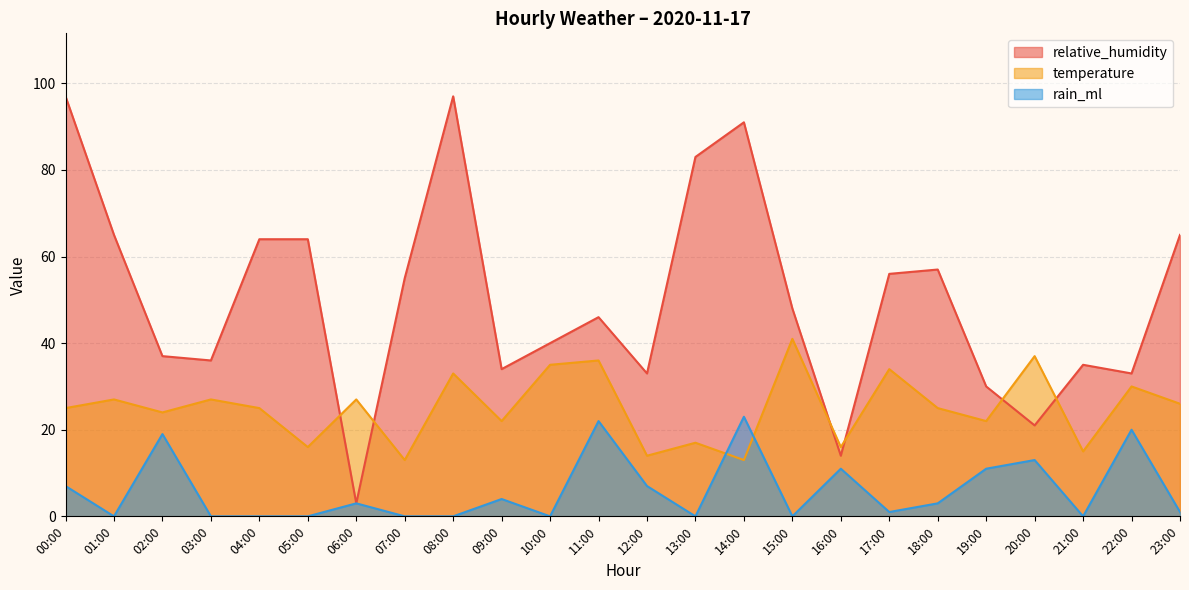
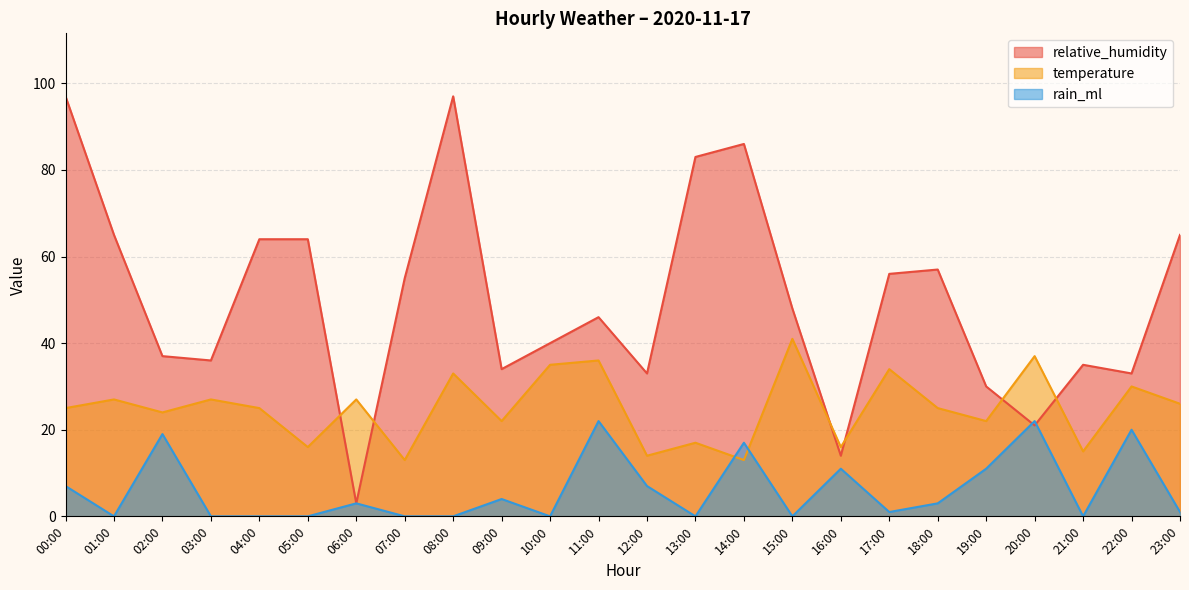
relative_humidity, 14:00: 91 -> 86
rain_ml, 14:00: 23 -> 17
rain_ml, 20:00: 13 -> 22
